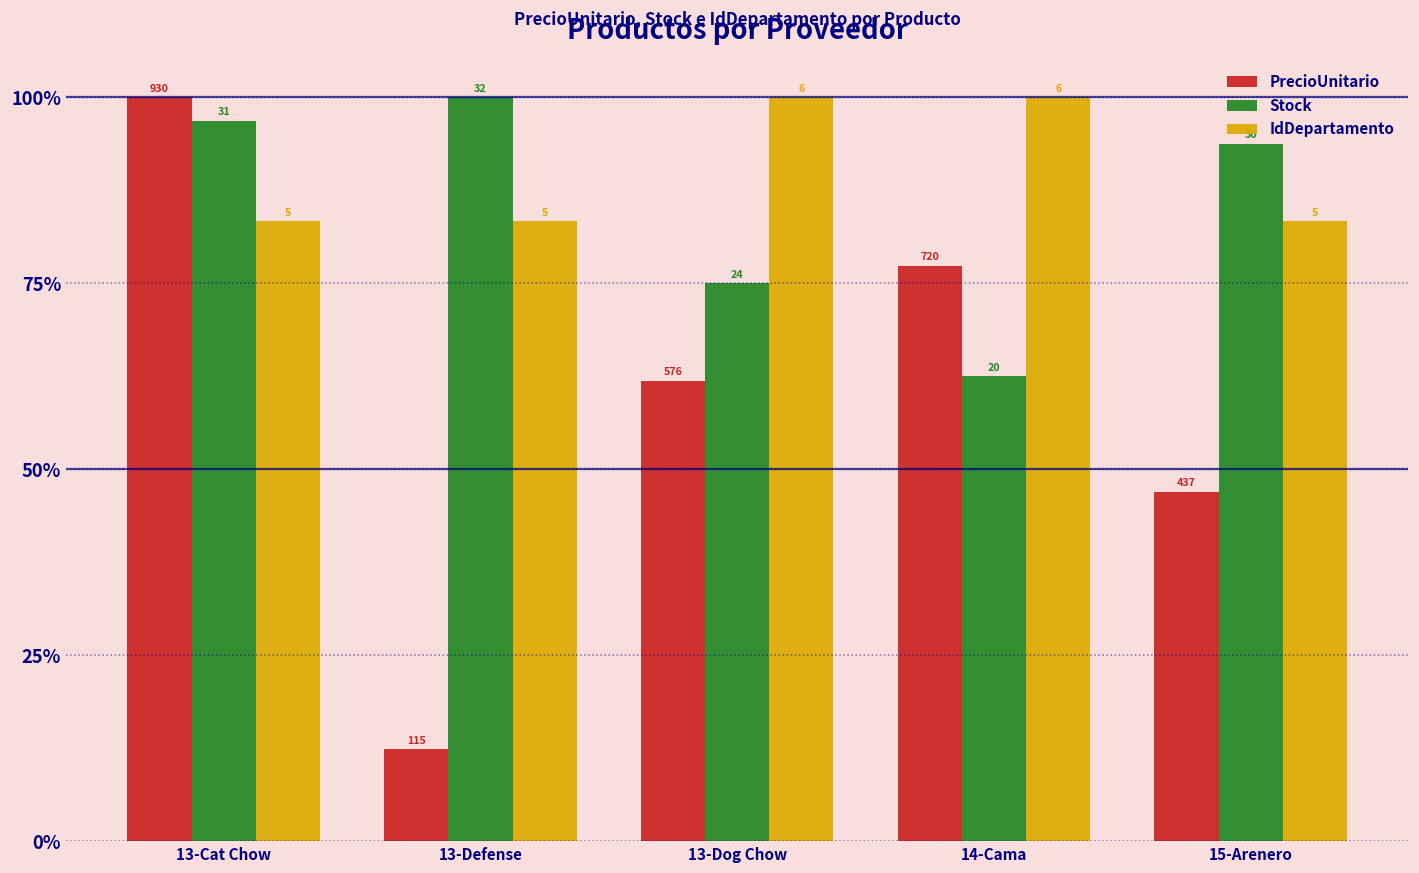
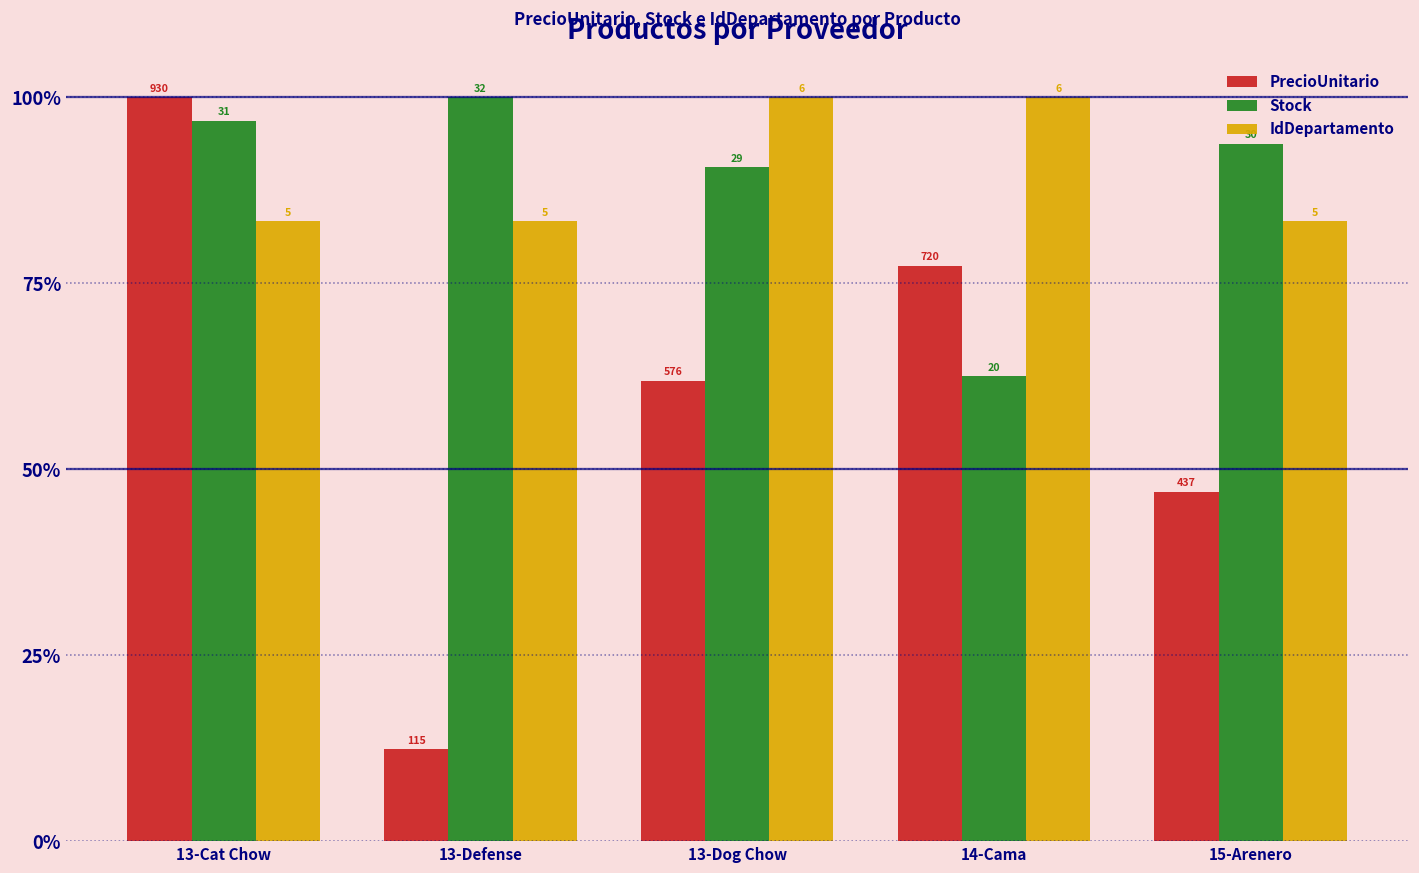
Stock, 13-Dog Chow: 24 -> 29
